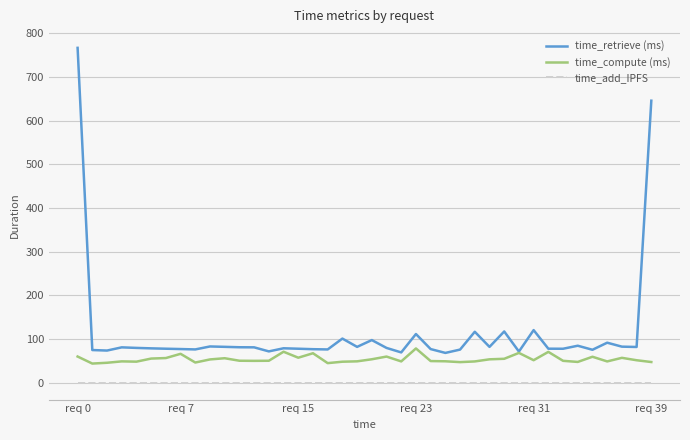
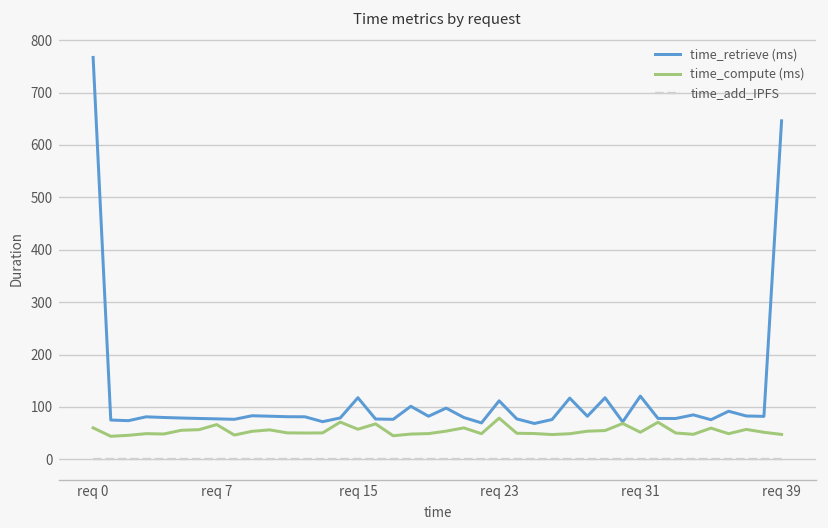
time_retrieve (ms), req 15: 80 -> 120
